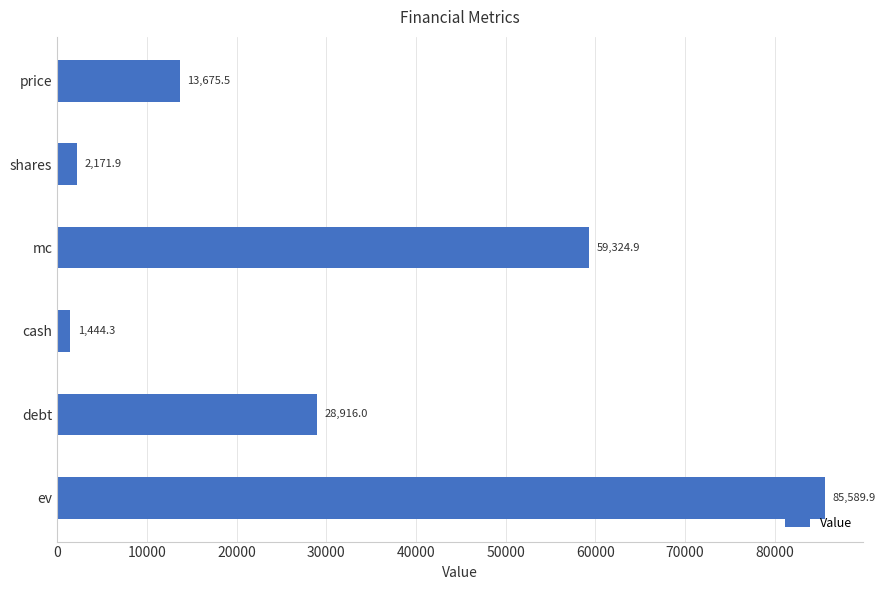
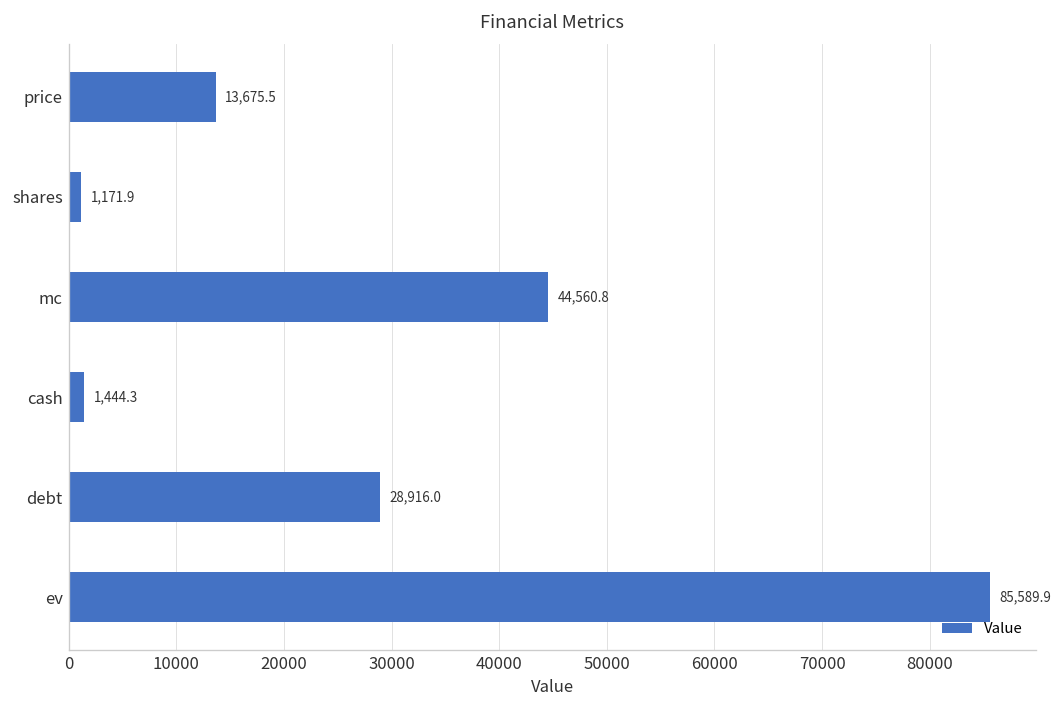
shares: 2,171.9 -> 1,171.9
mc: 59,324.9 -> 44,560.8
